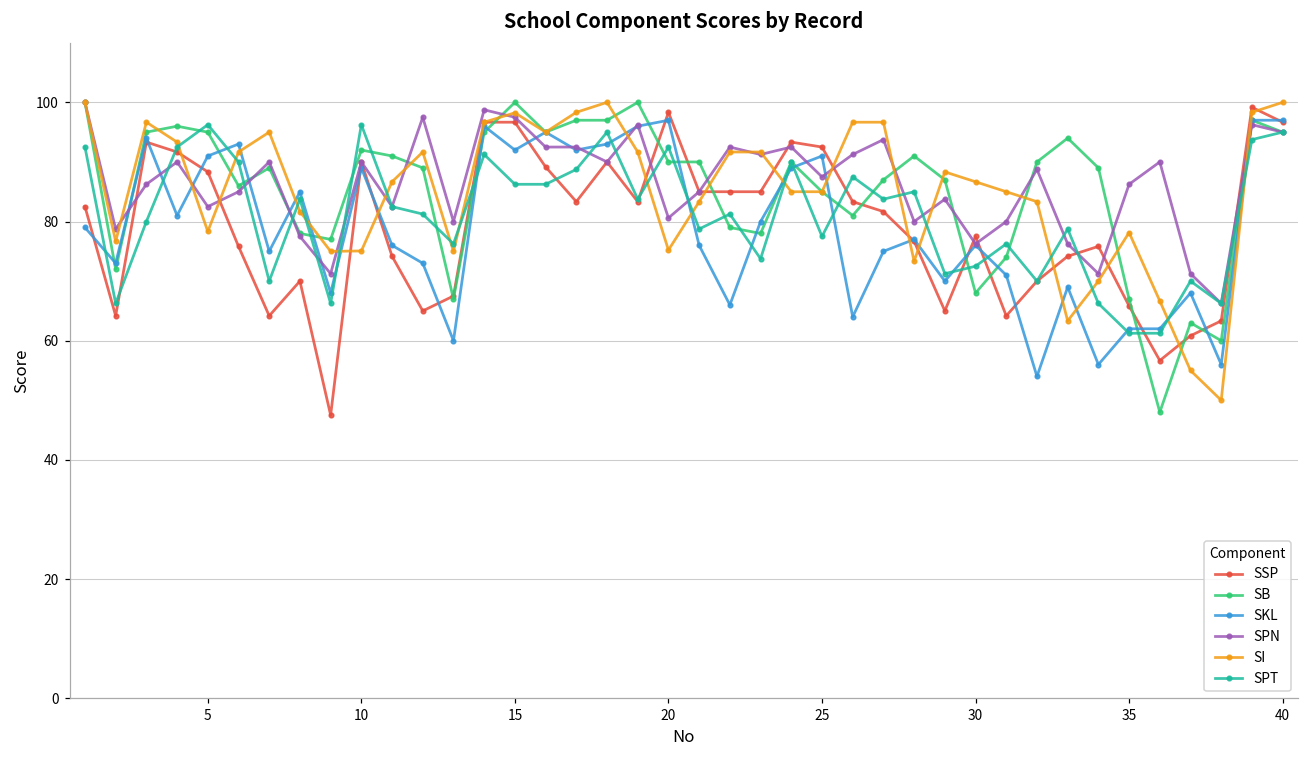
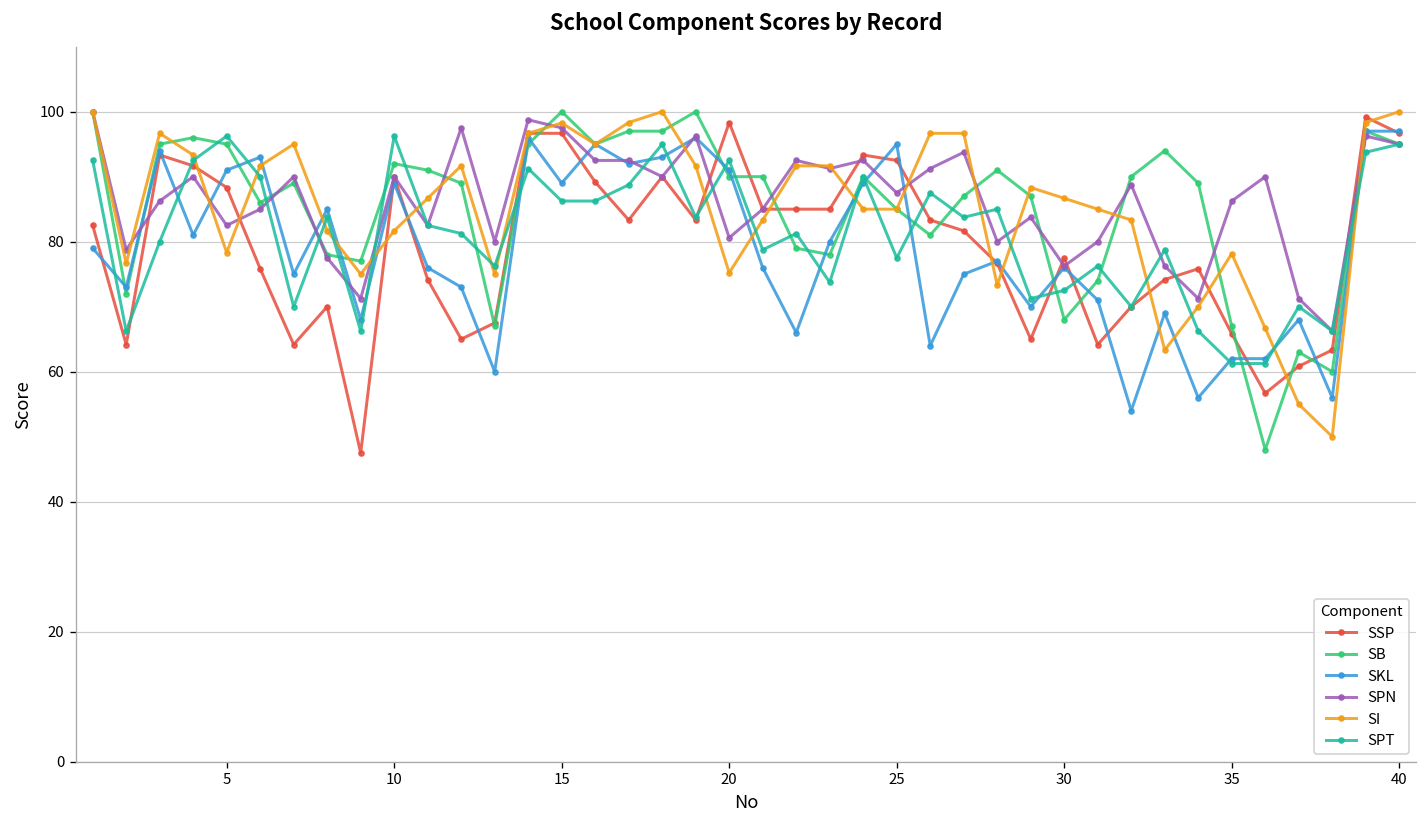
SI, 10: 75 -> 82
SKL, 15: 92 -> 89
SKL, 20: 97 -> 91
SKL, 25: 91 -> 95
